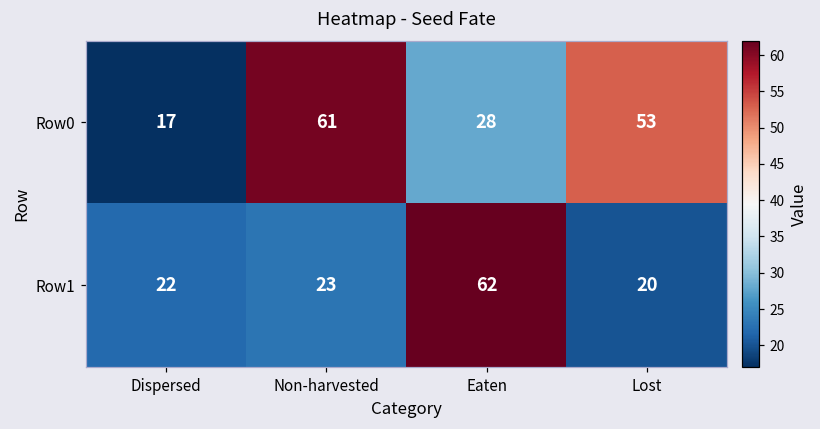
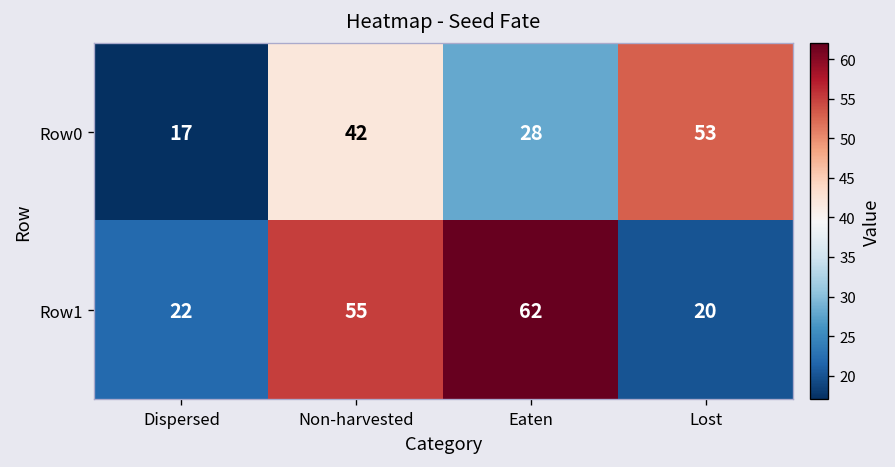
Row0, Non-harvested: 61 -> 42
Row1, Non-harvested: 23 -> 55
